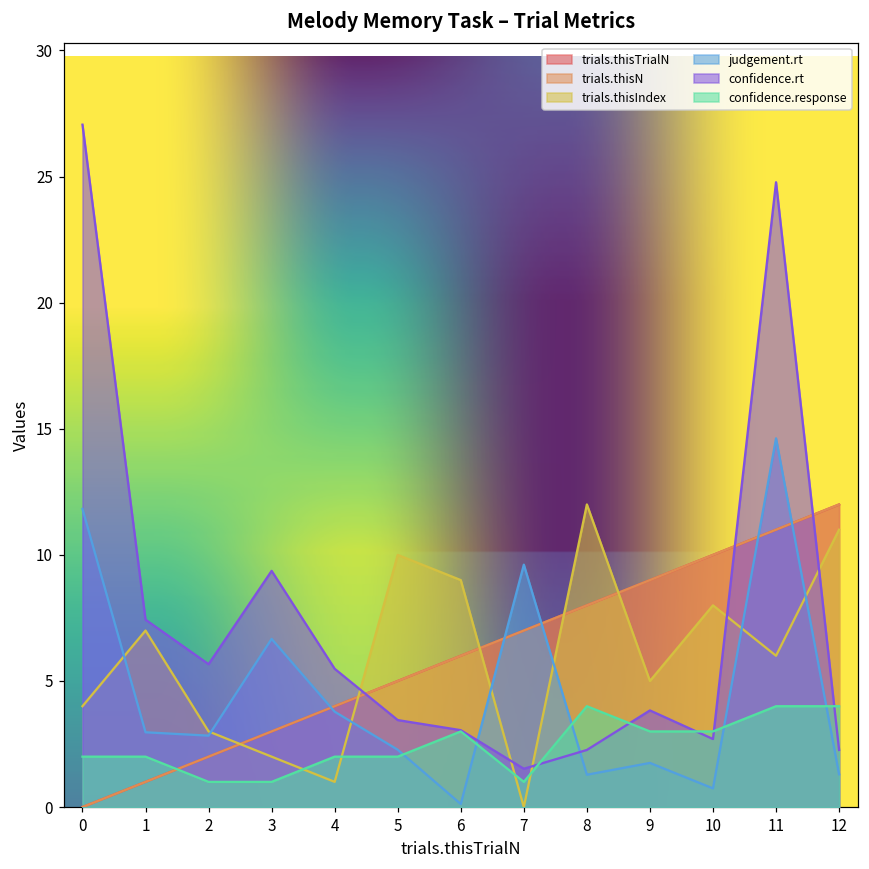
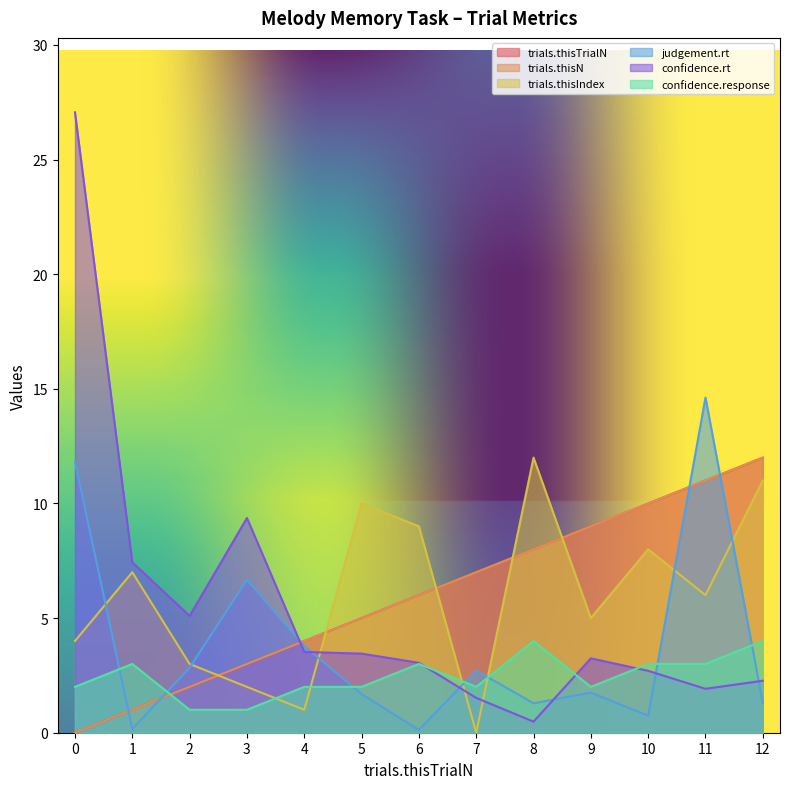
judgement.rt, 1: 3.0 -> 0.2
confidence.response, 1: 2 -> 3
confidence.rt, 2: 5.7 -> 5.1
confidence.rt, 4: 5.5 -> 3.5
judgement.rt, 5: 2.3 -> 1.7
judgement.rt, 7: 9.6 -> 2.7
confidence.response, 7: 1 -> 2
confidence.rt, 8: 2.3 -> 0.5
confidence.rt, 9: 3.8 -> 3.2
confidence.response, 9: 3 -> 2
confidence.rt, 11: 24.8 -> 1.9
confidence.response, 11: 4 -> 3
